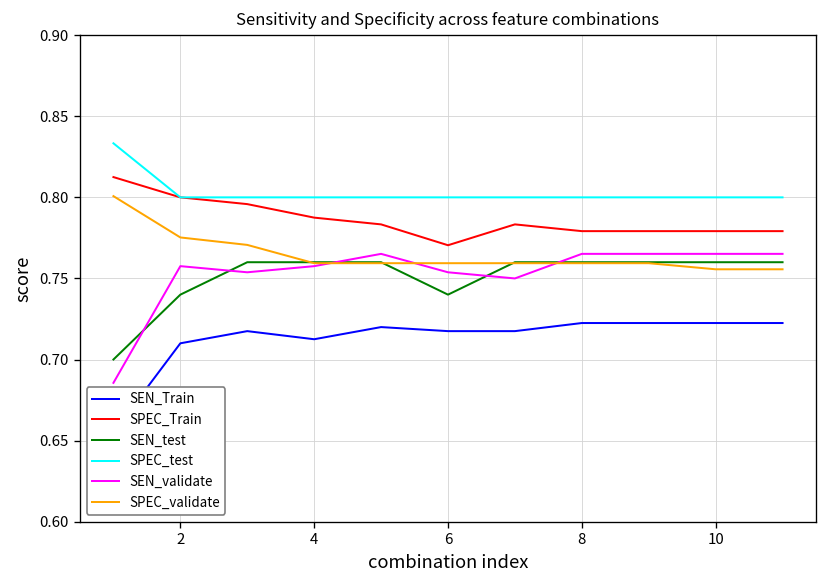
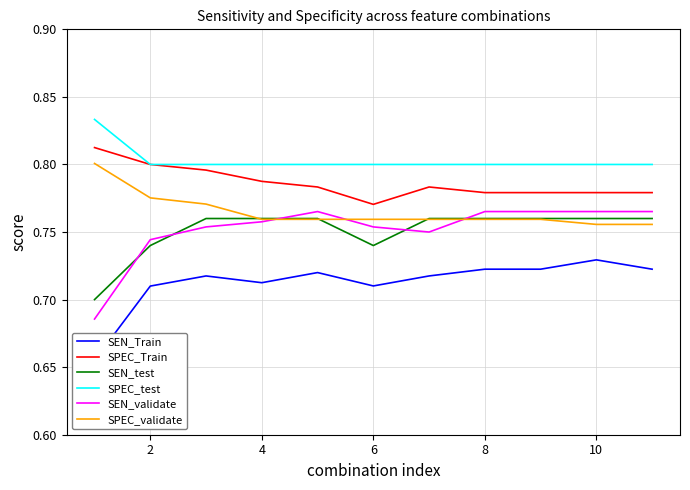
SEN_validate, 2: 0.758 -> 0.744
SEN_Train, 6: 0.718 -> 0.710
SEN_Train, 10: 0.723 -> 0.729
